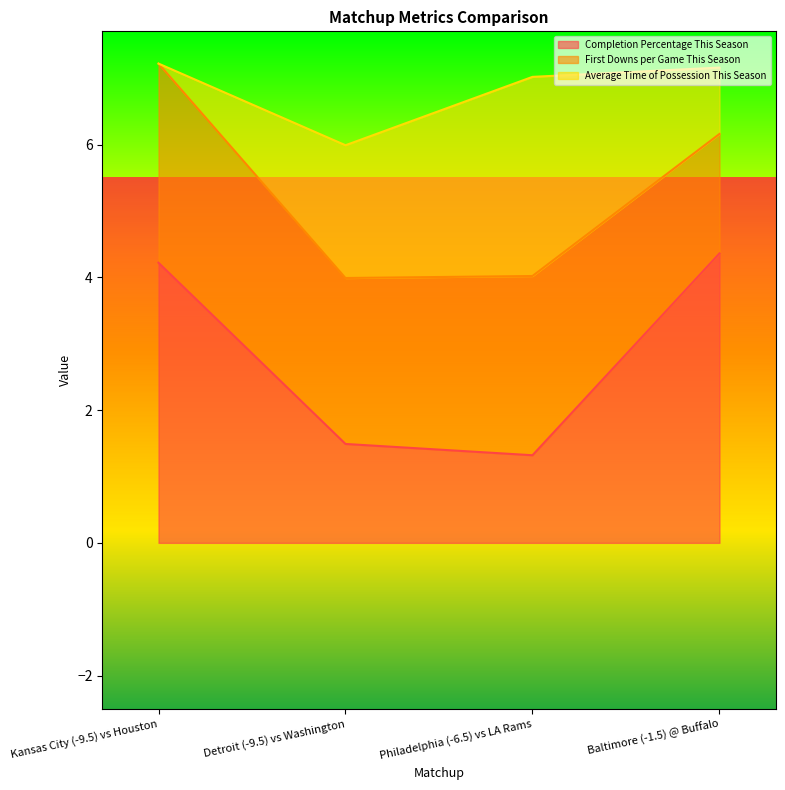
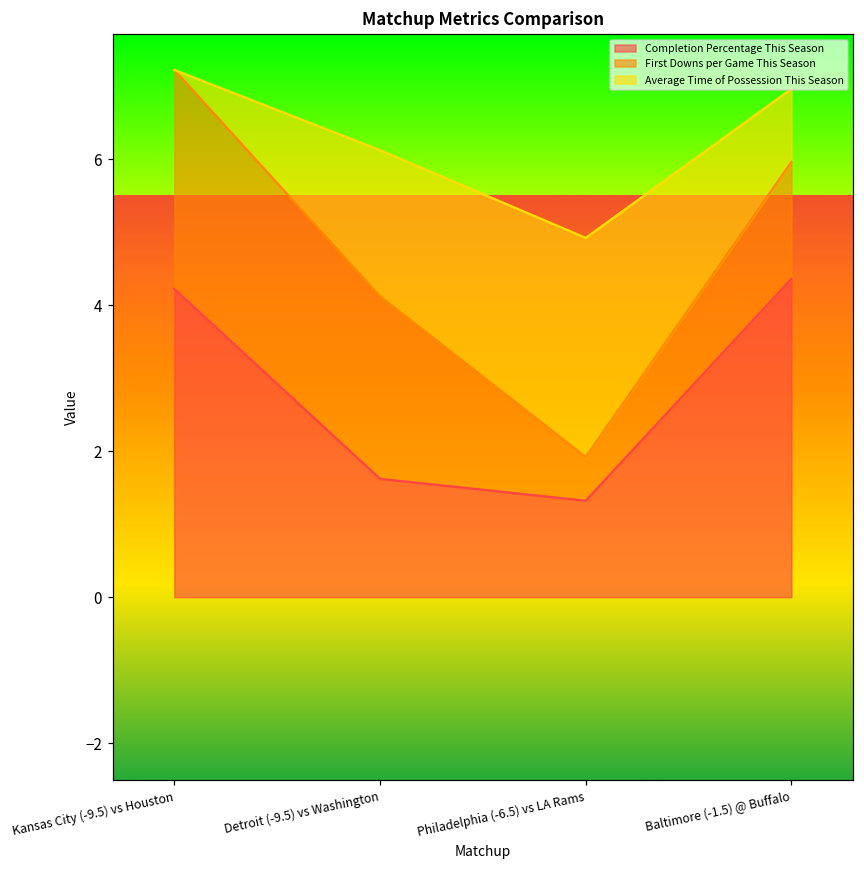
Completion Percentage This Season, Detroit (-9.5) vs Washington: 1.5 -> 1.6
First Downs per Game This Season, Philadelphia (-6.5) vs LA Rams: 2.7 -> 0.6
First Downs per Game This Season, Baltimore (-1.5) @ Buffalo: 1.8 -> 1.6
